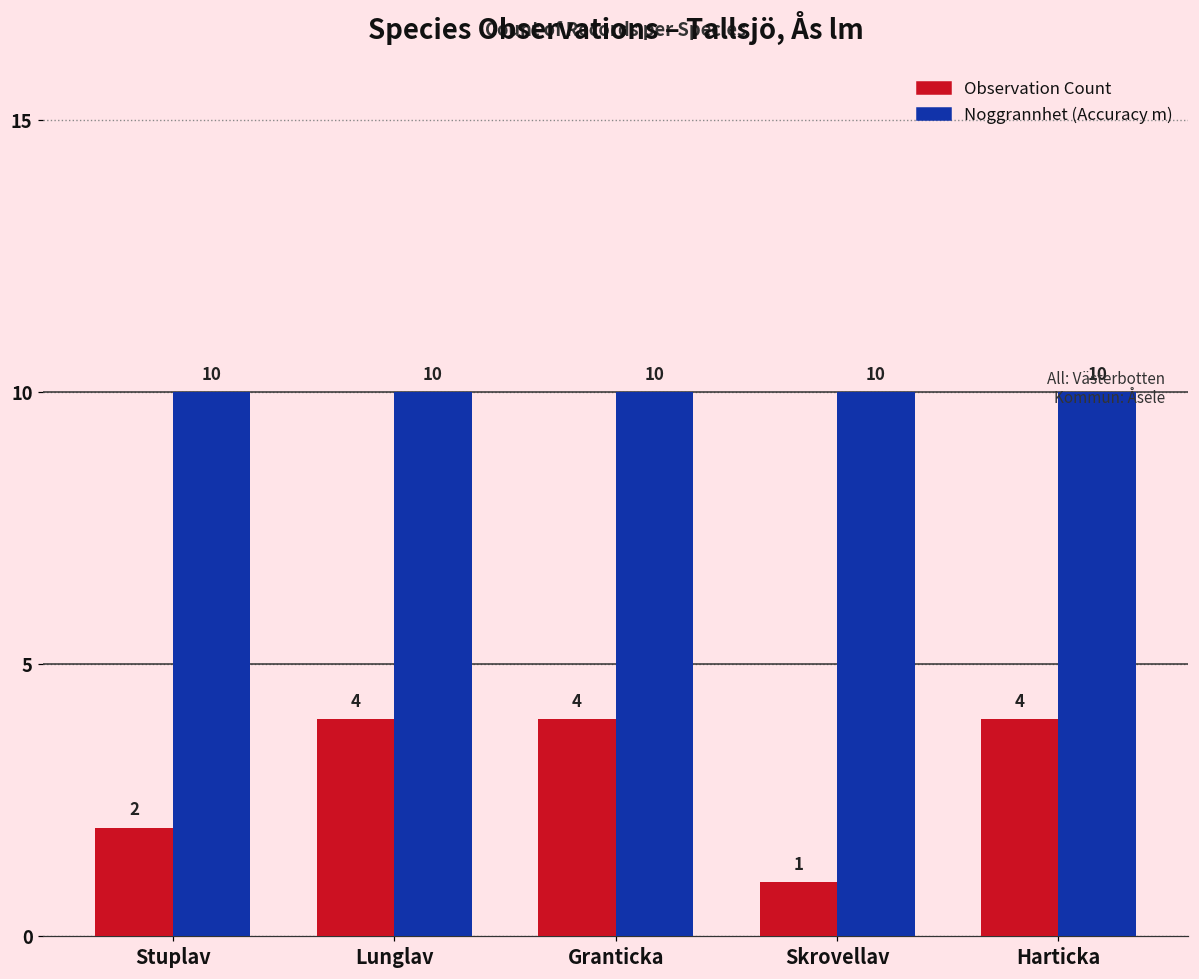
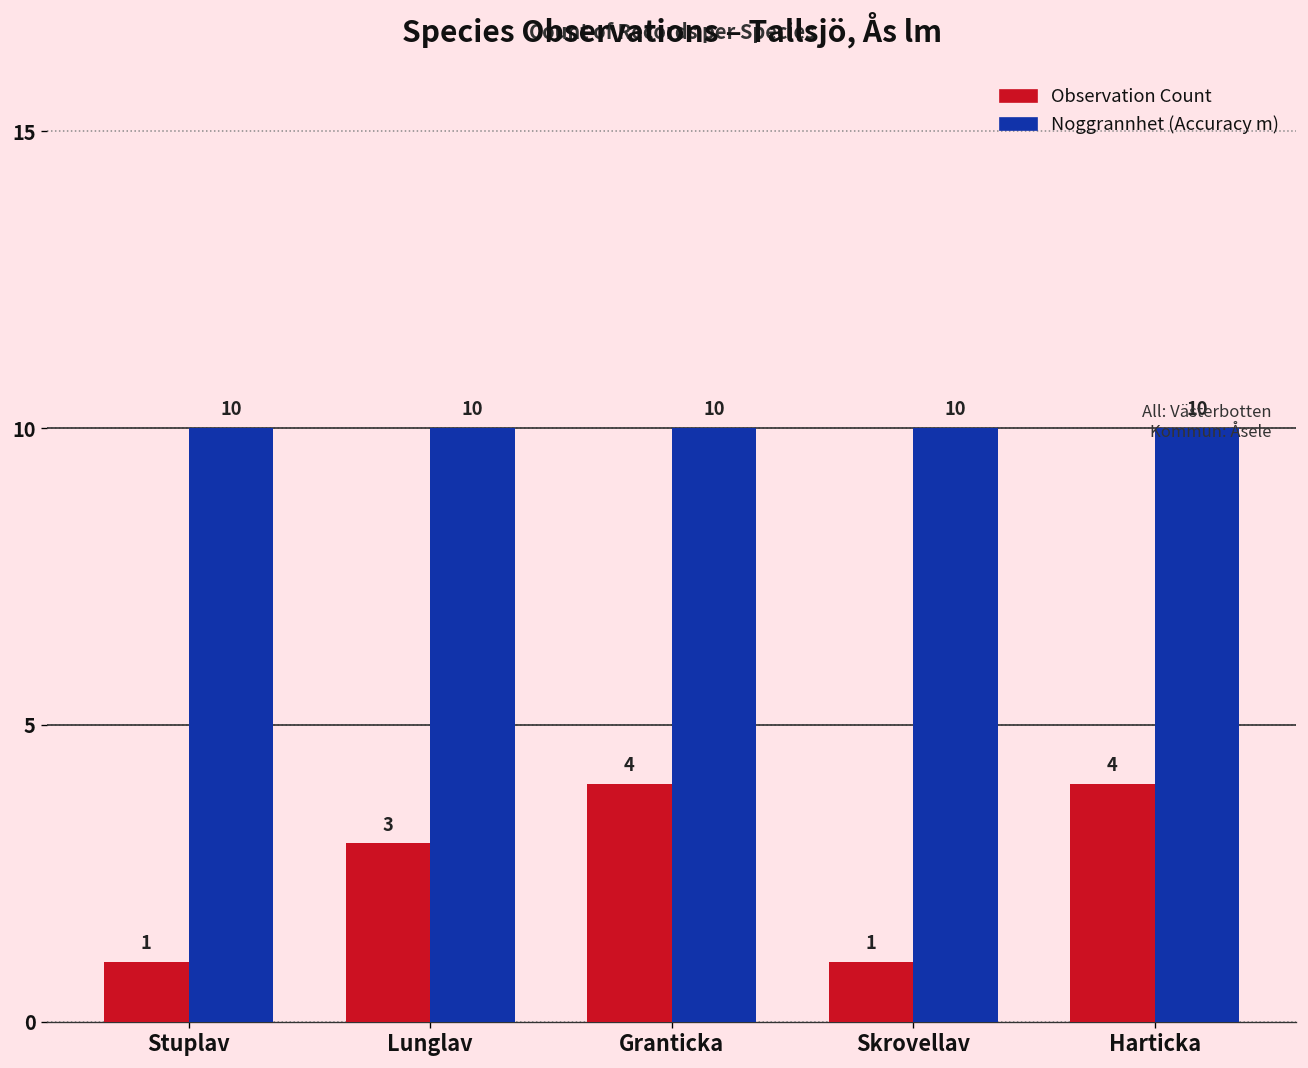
Observation Count, Stuplav: 2 -> 1
Observation Count, Lunglav: 4 -> 3
